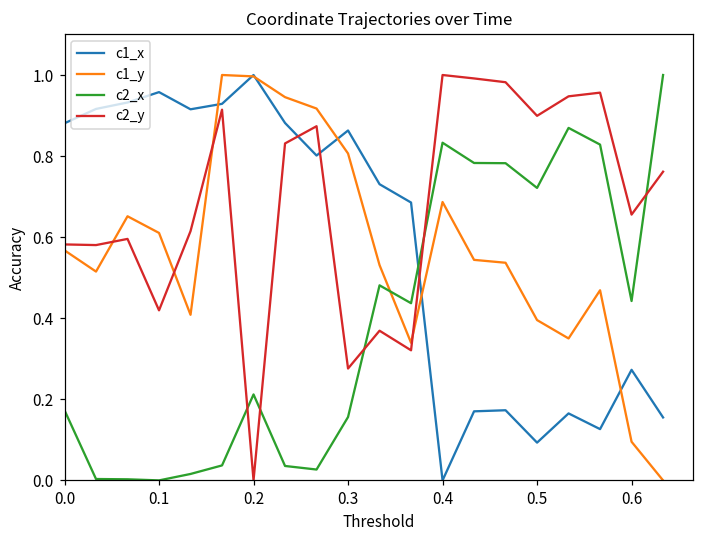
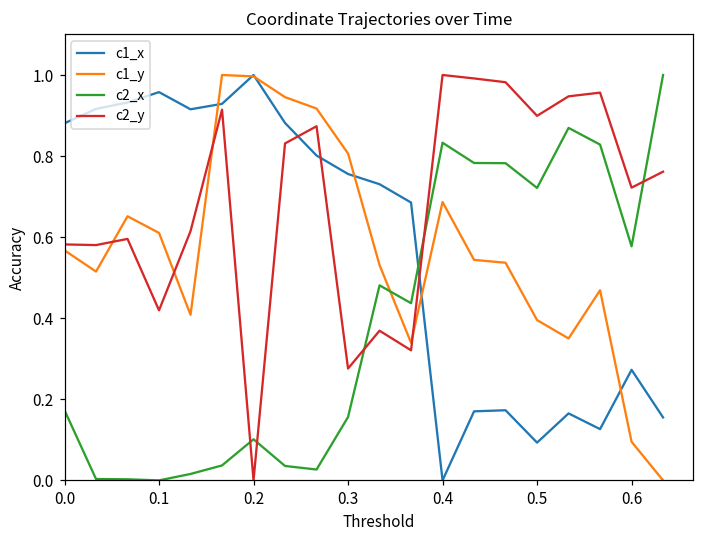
c2_x, 0.2: 0.21 -> 0.10
c1_x, 0.3: 0.86 -> 0.76
c2_x, 0.6: 0.44 -> 0.58
c2_y, 0.6: 0.66 -> 0.72
